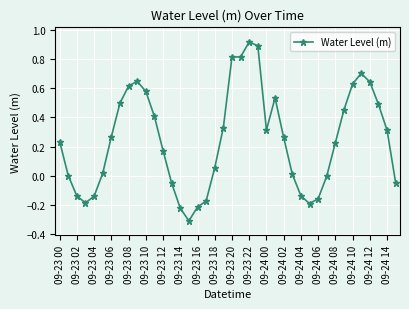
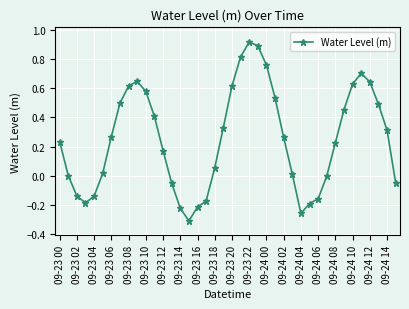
09-23 20: 0.81 -> 0.61
09-24 00: 0.31 -> 0.76
09-24 04: -0.14 -> -0.26
